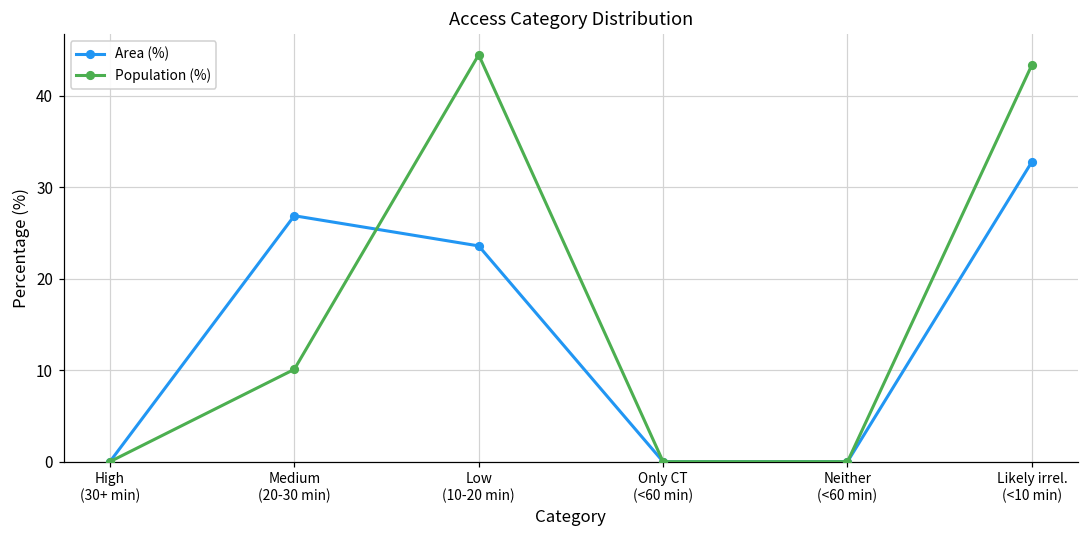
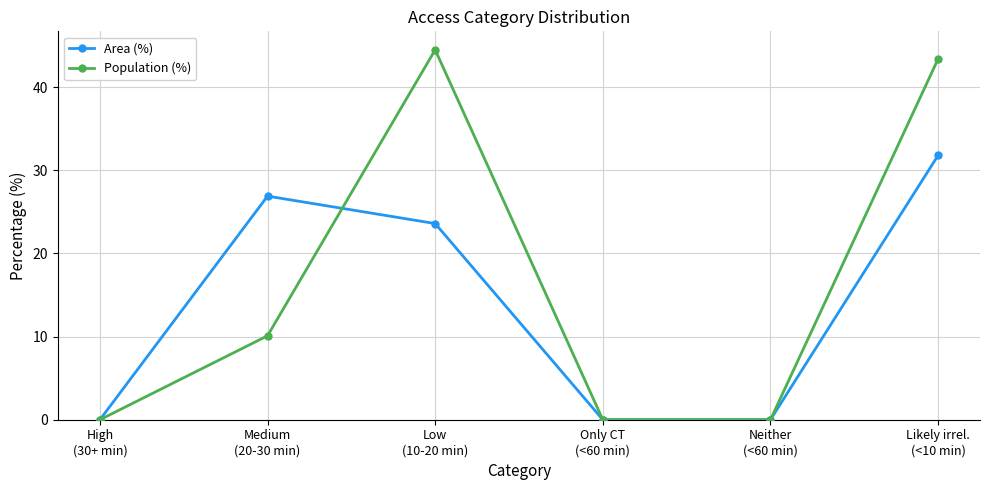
Area (%), Likely irrel. (<10 min): 33 -> 32
